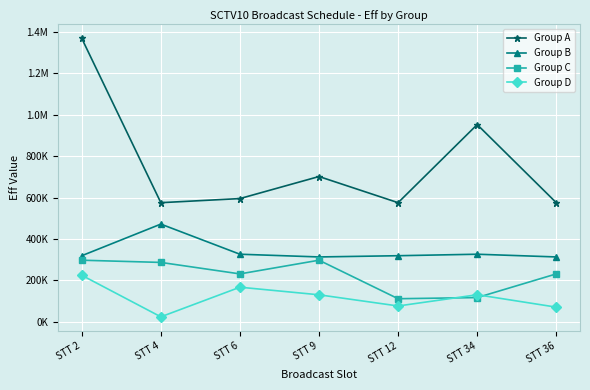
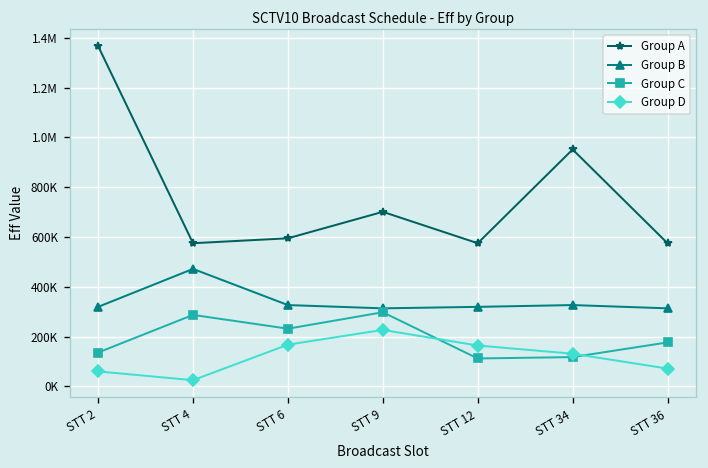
Group C, STT 2: 300000 -> 140000
Group D, STT 2: 230000 -> 60000
Group D, STT 9: 130000 -> 230000
Group D, STT 12: 80000 -> 160000
Group C, STT 36: 230000 -> 180000
